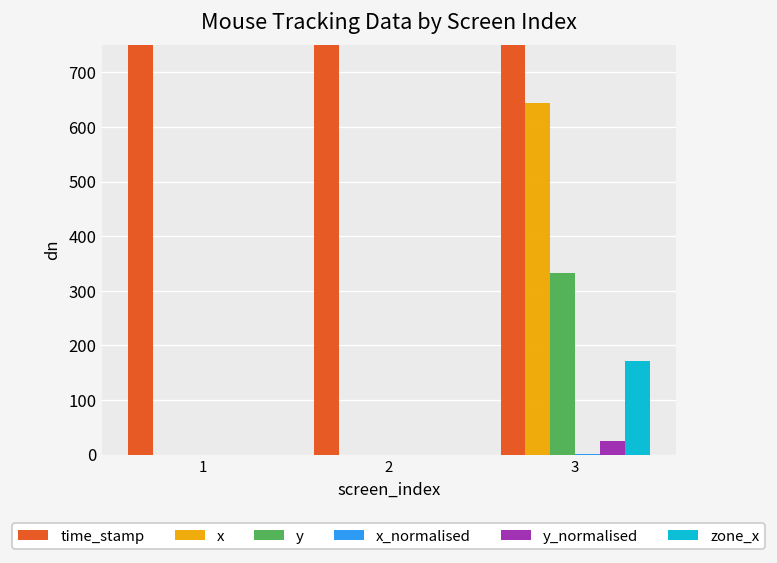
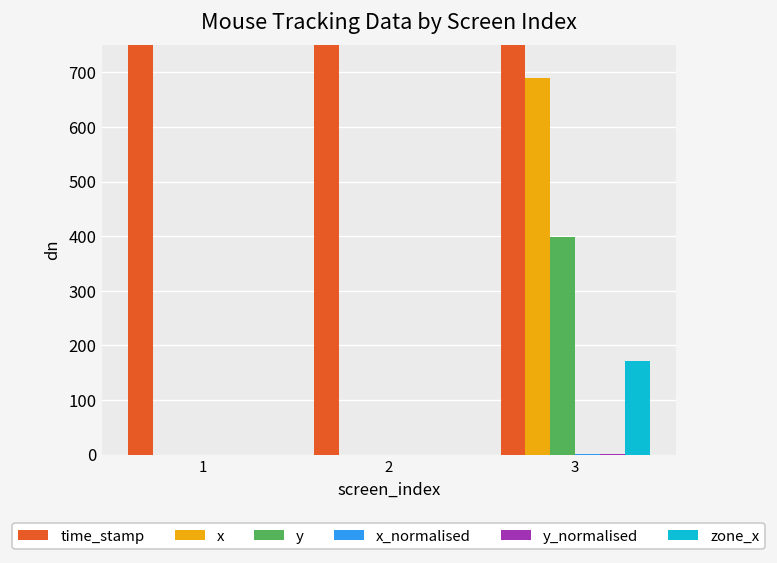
x, 3: 640 -> 690
y, 3: 330 -> 400
y_normalised, 3: 20 -> 0
